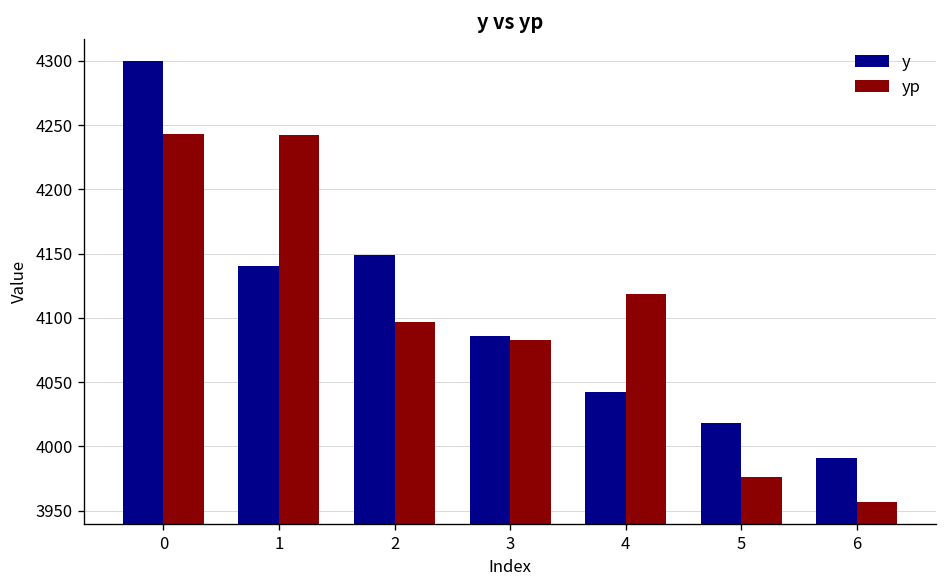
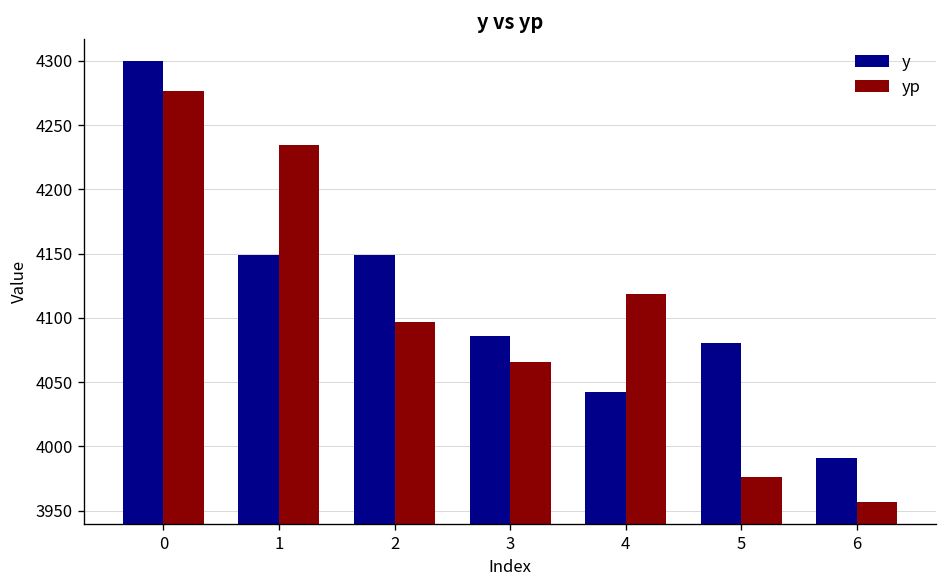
yp, 0: 4243 -> 4276
y, 1: 4140 -> 4149
yp, 1: 4242 -> 4235
yp, 3: 4082 -> 4065
y, 5: 4018 -> 4080
